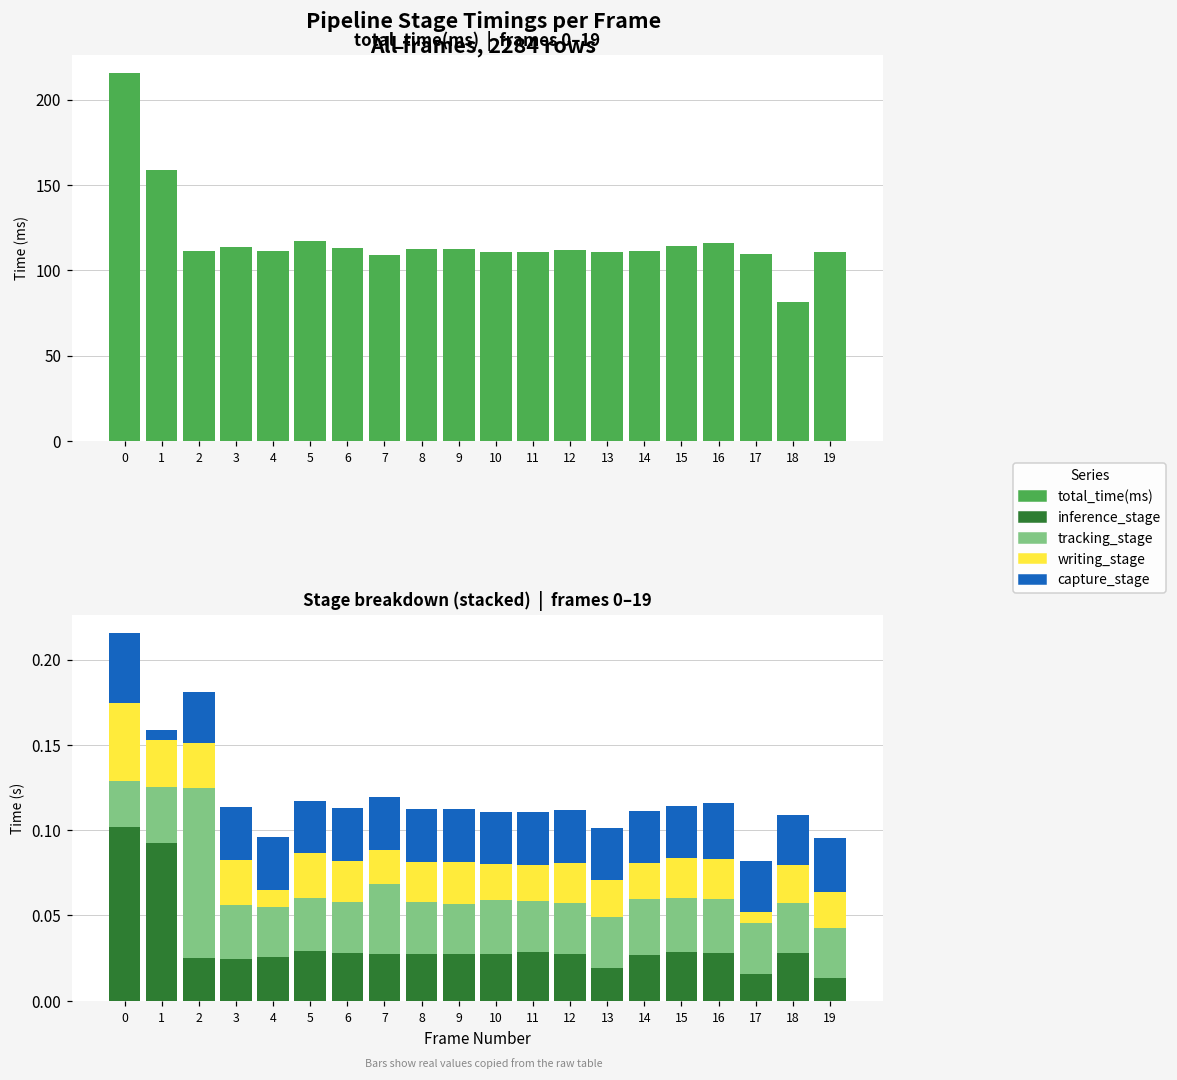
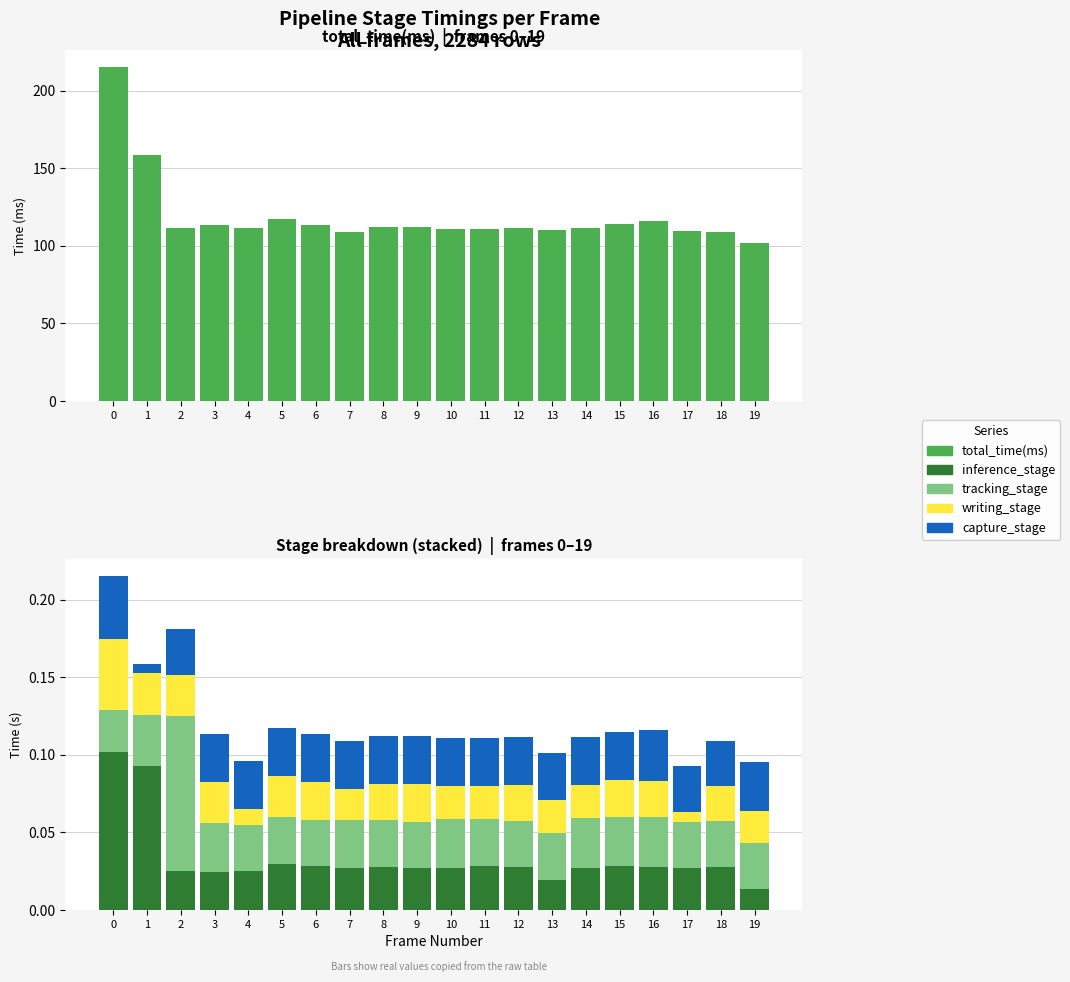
total_time(ms) | frames 0–19, 18: 82 -> 109
total_time(ms) | frames 0–19, 19: 111 -> 102
Stage breakdown (stacked) | frames 0–19, tracking_stage, 7: 0.041 -> 0.030
Stage breakdown (stacked) | frames 0–19, inference_stage, 17: 0.016 -> 0.027
